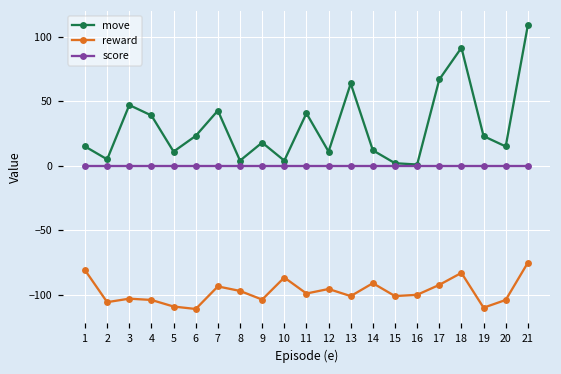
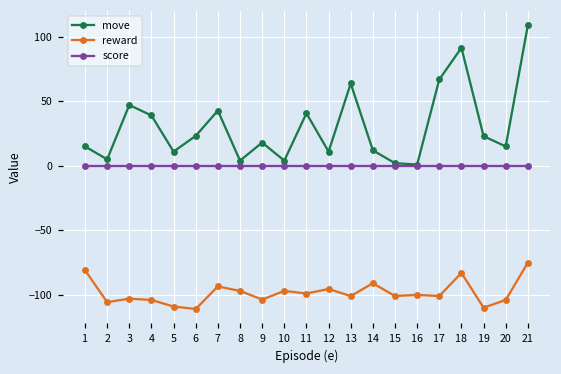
reward, 10: -87 -> -97
reward, 17: -92 -> -101
